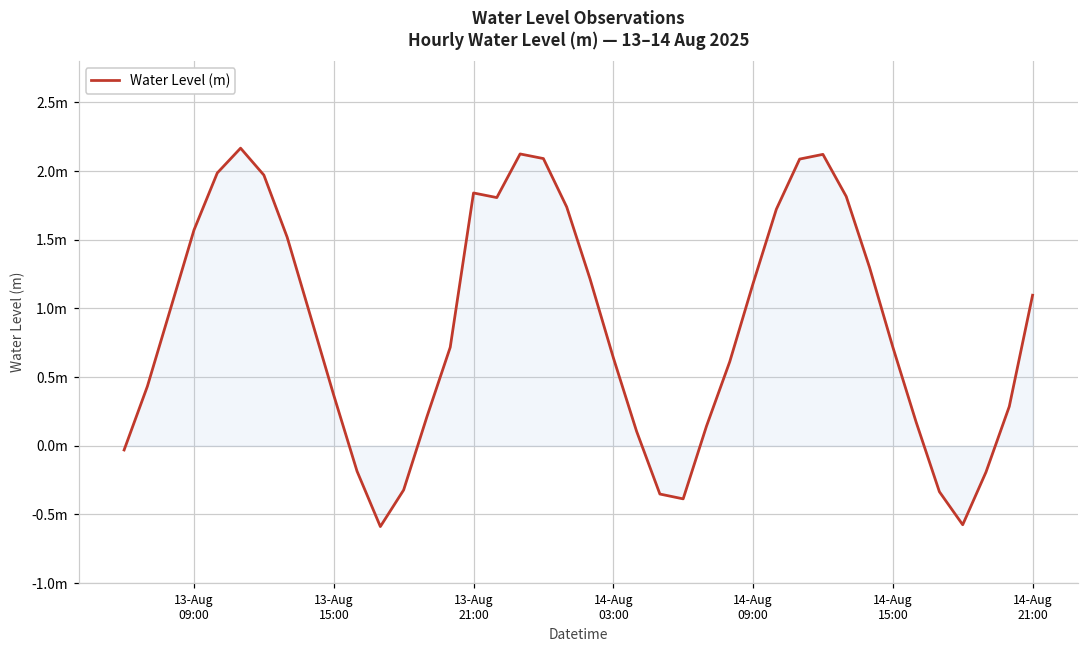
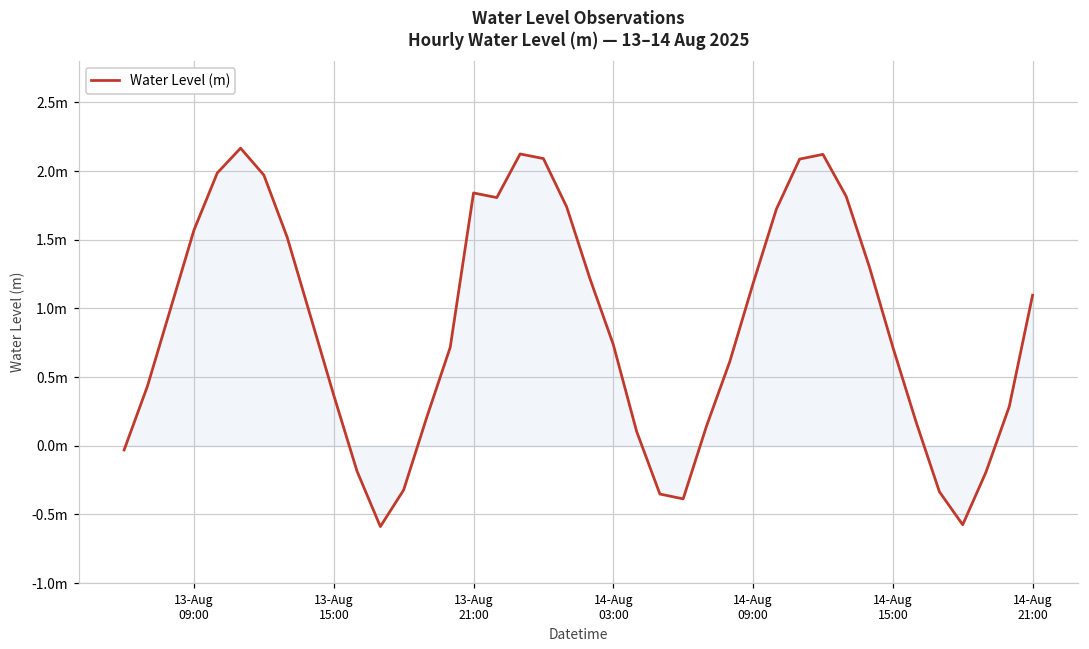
Water Level (m), 14-Aug 03:00: 0.64m -> 0.74m
